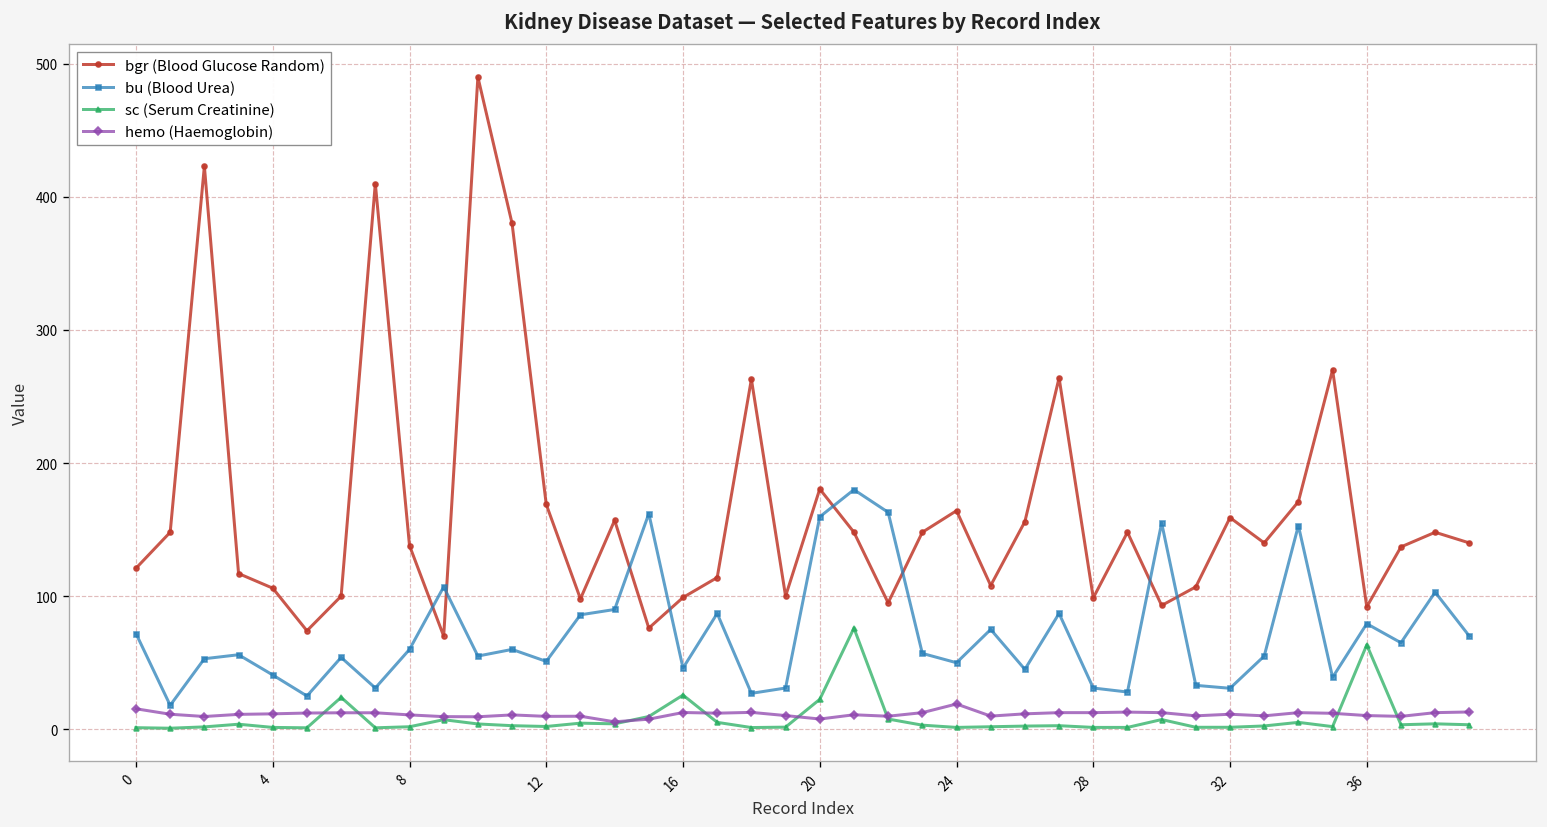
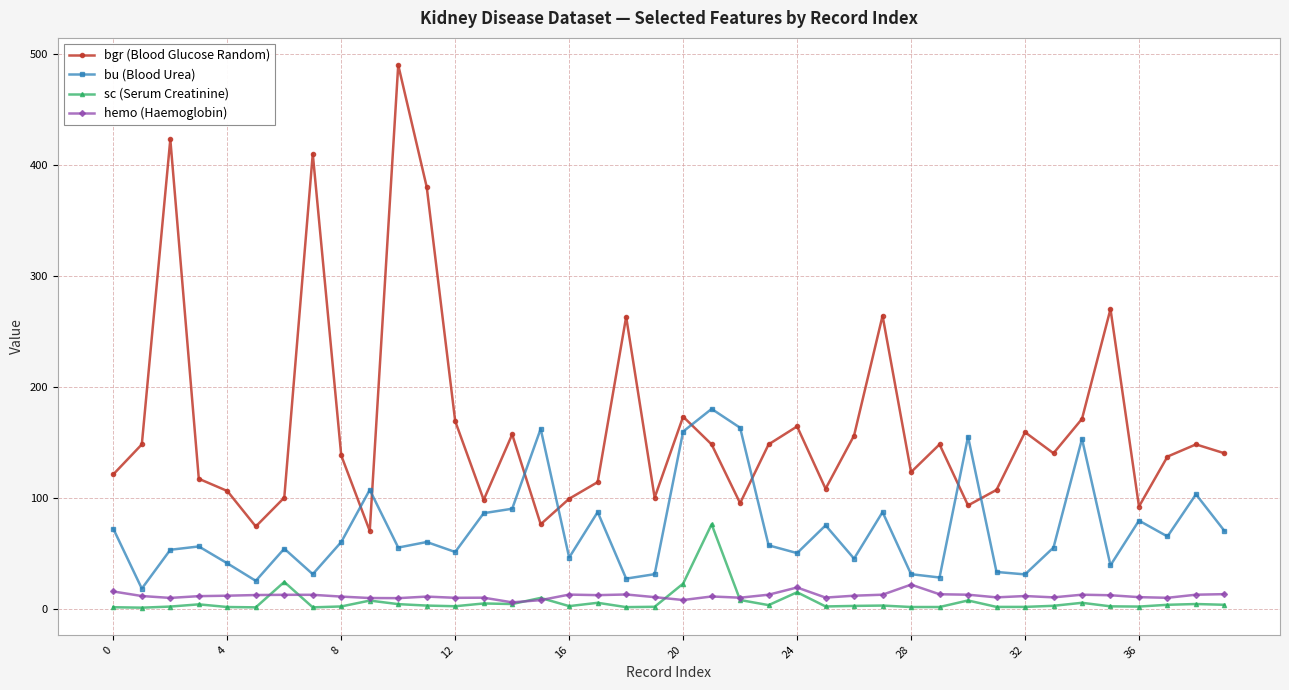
sc (Serum Creatinine), 16: 26 -> 2
bgr (Blood Glucose Random), 20: 181 -> 173
sc (Serum Creatinine), 24: 1 -> 15
bgr (Blood Glucose Random), 28: 99 -> 123
hemo (Haemoglobin), 28: 13 -> 22
sc (Serum Creatinine), 36: 63 -> 2
